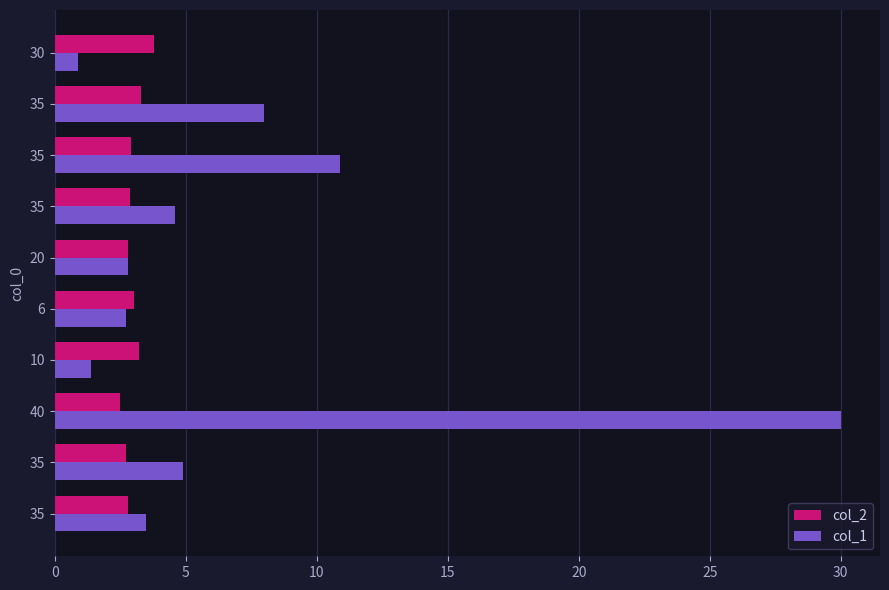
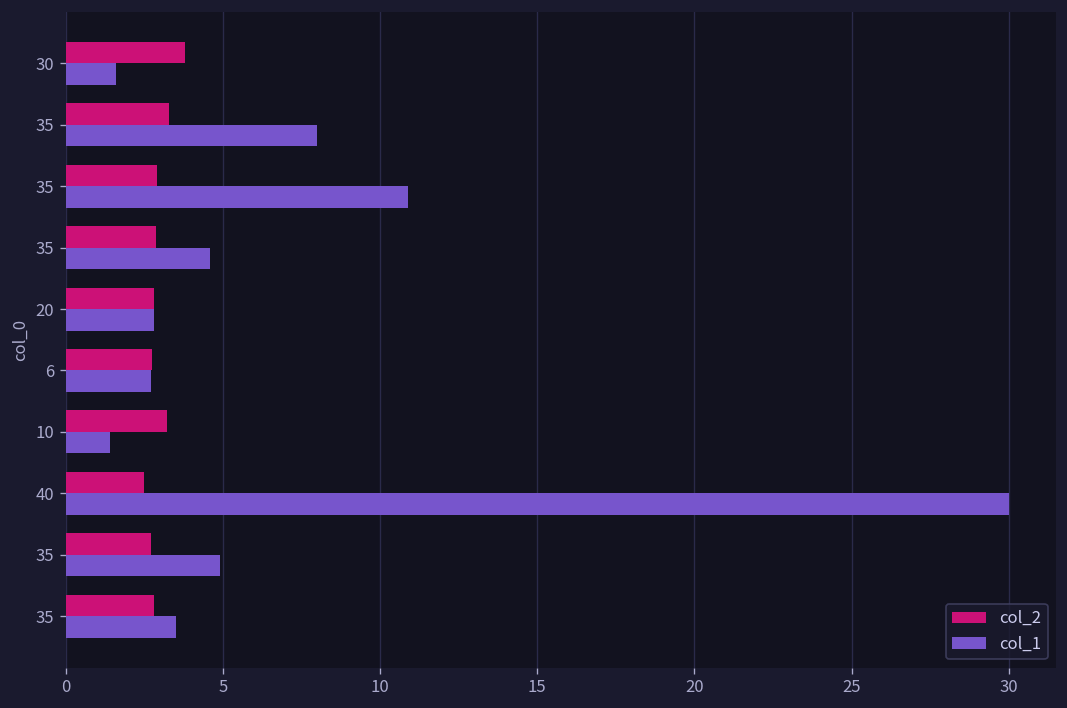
col_1, 30: 0.9 -> 1.6
col_2, 6: 3.0 -> 2.7
